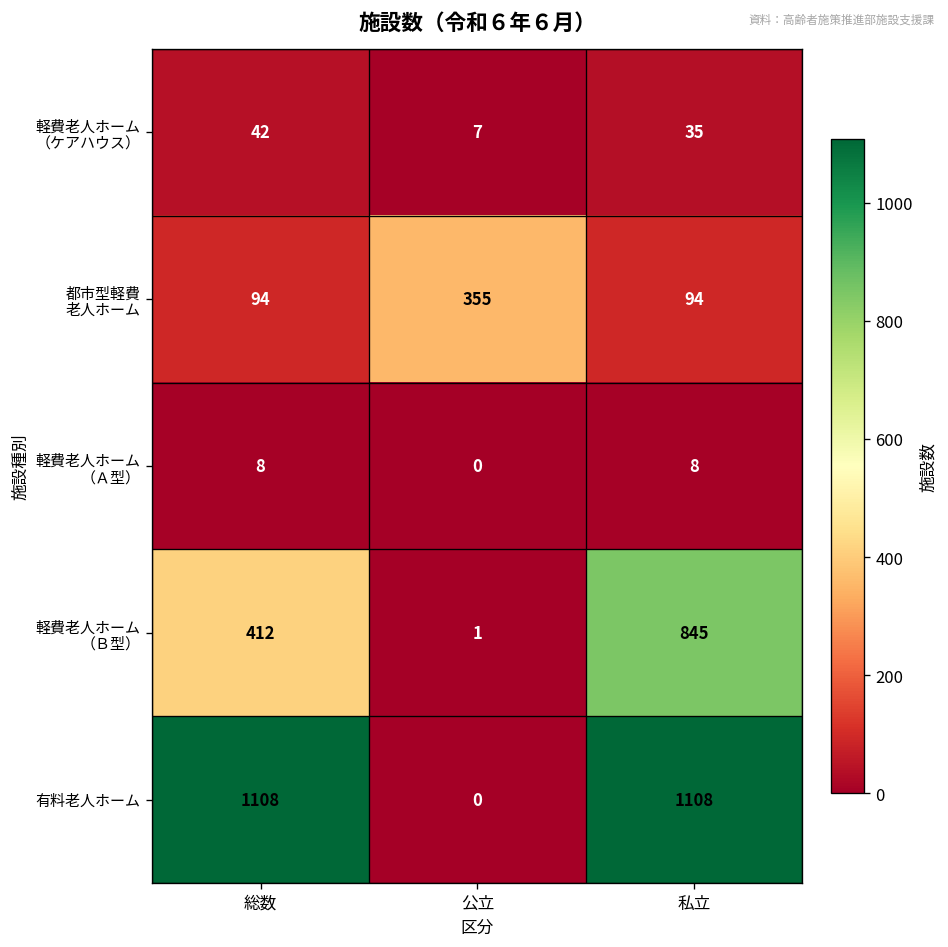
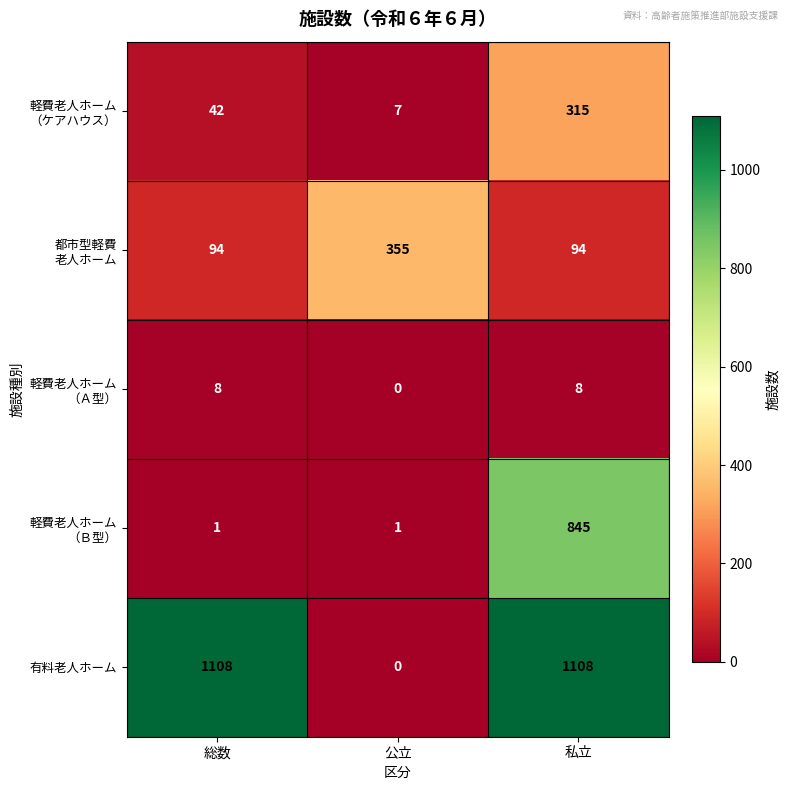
軽費老人ホーム （ケアハウス）, 私立: 35 -> 315
軽費老人ホーム （Ｂ型）, 総数: 412 -> 1
